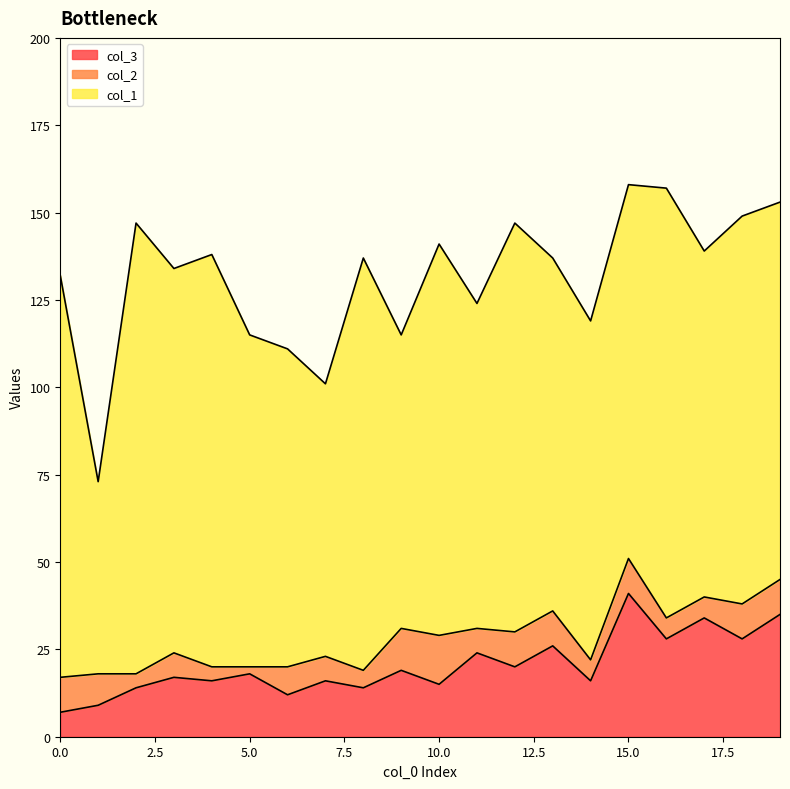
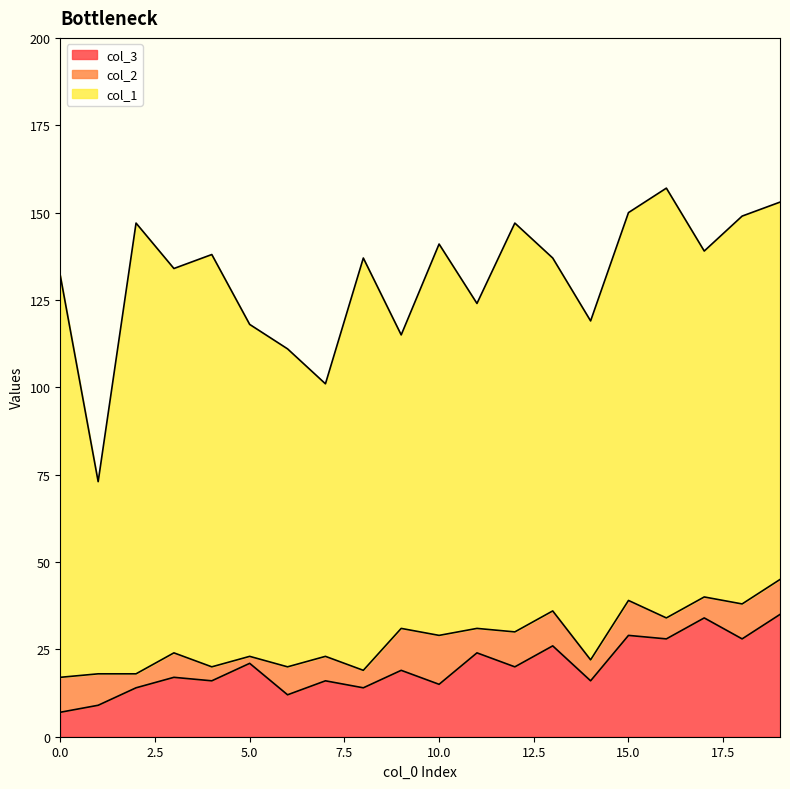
col_3, 5.0: 18 -> 21
col_3, 15.0: 41 -> 29
col_1, 15.0: 107 -> 111
